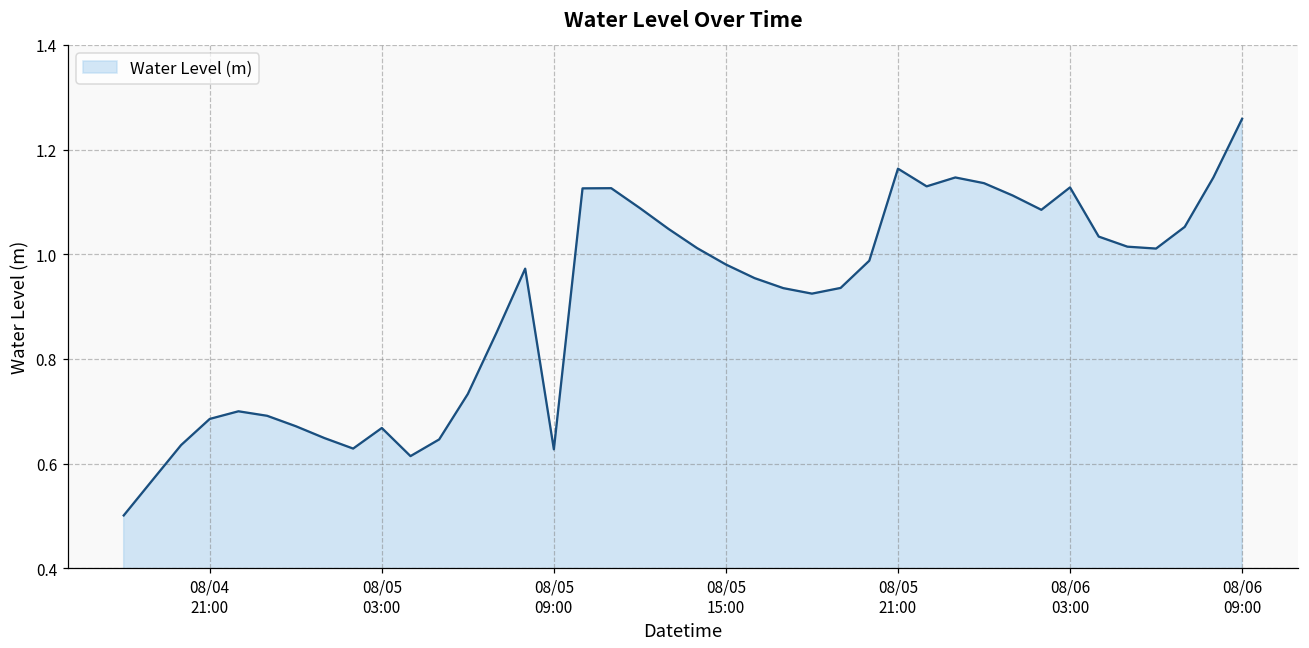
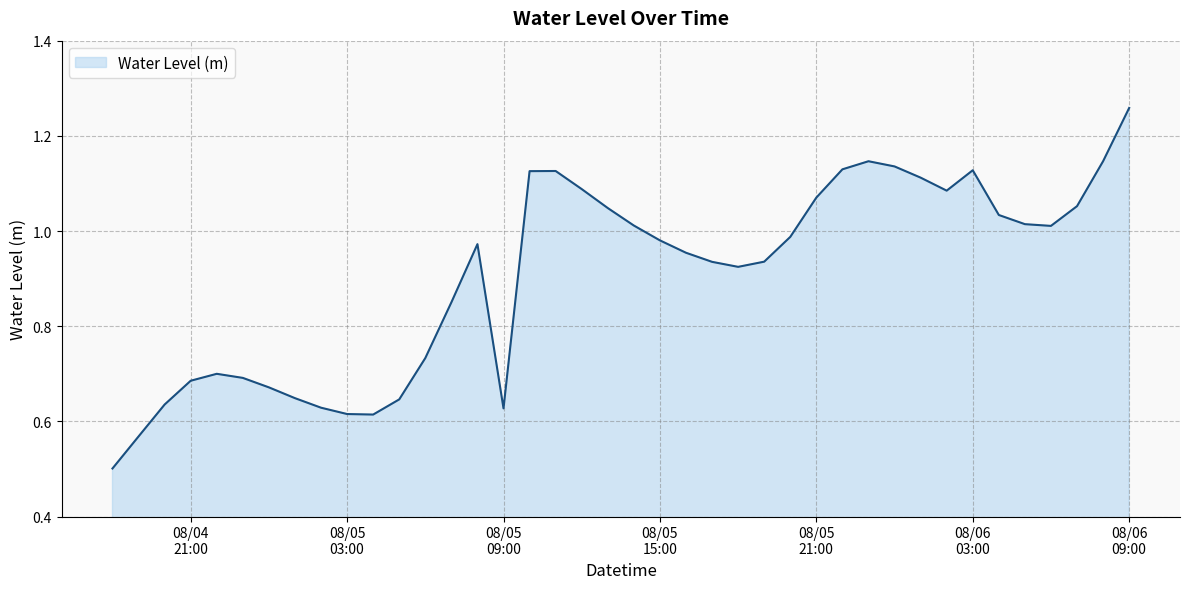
08/05 03:00: 0.67 -> 0.62
08/05 21:00: 1.16 -> 1.07
